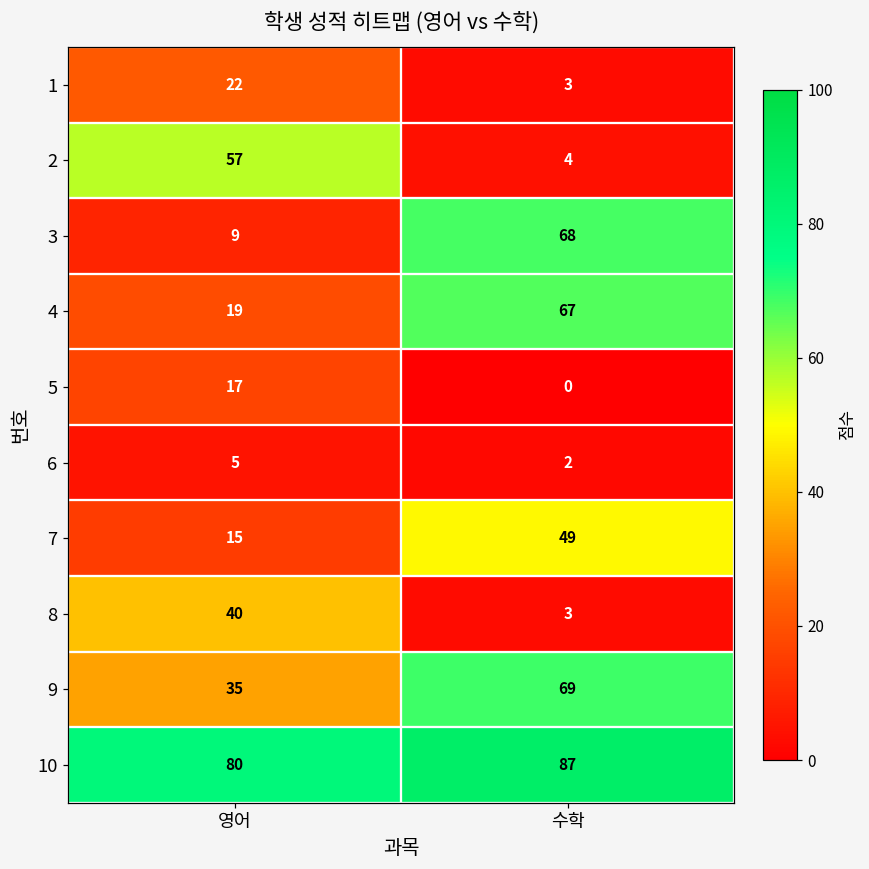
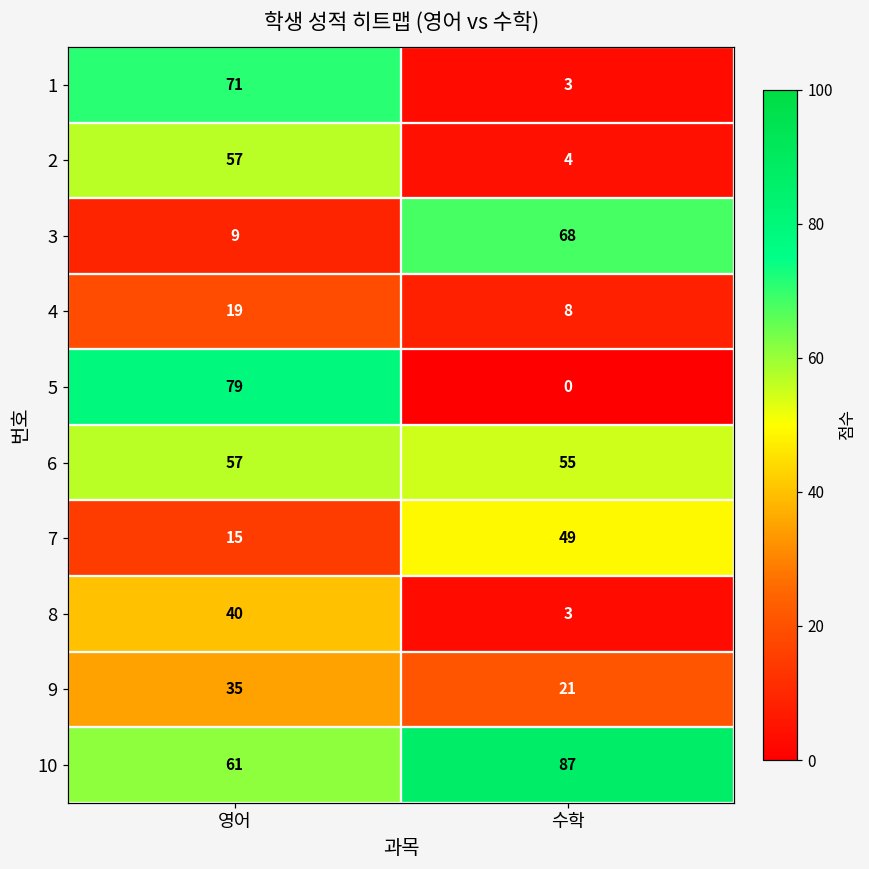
1, 영어: 22 -> 71
4, 수학: 67 -> 8
5, 영어: 17 -> 79
6, 영어: 5 -> 57
6, 수학: 2 -> 55
9, 수학: 69 -> 21
10, 영어: 80 -> 61
